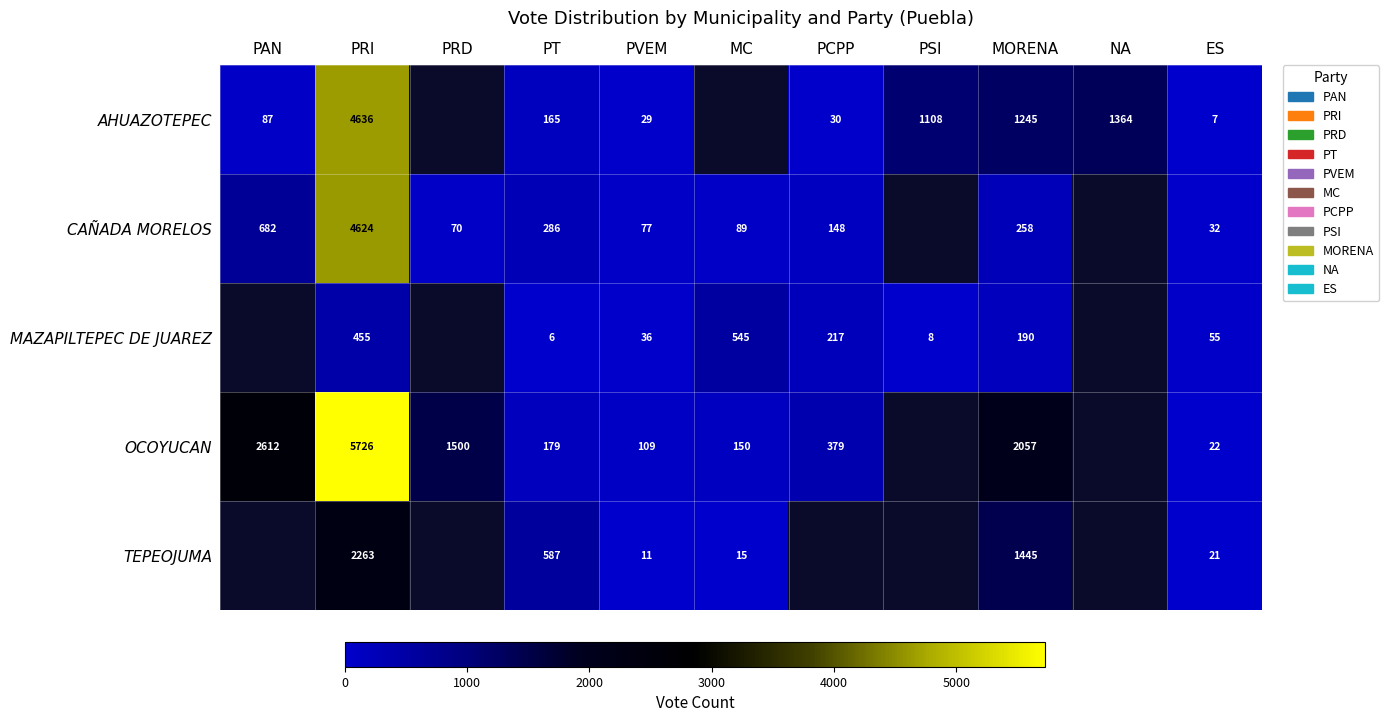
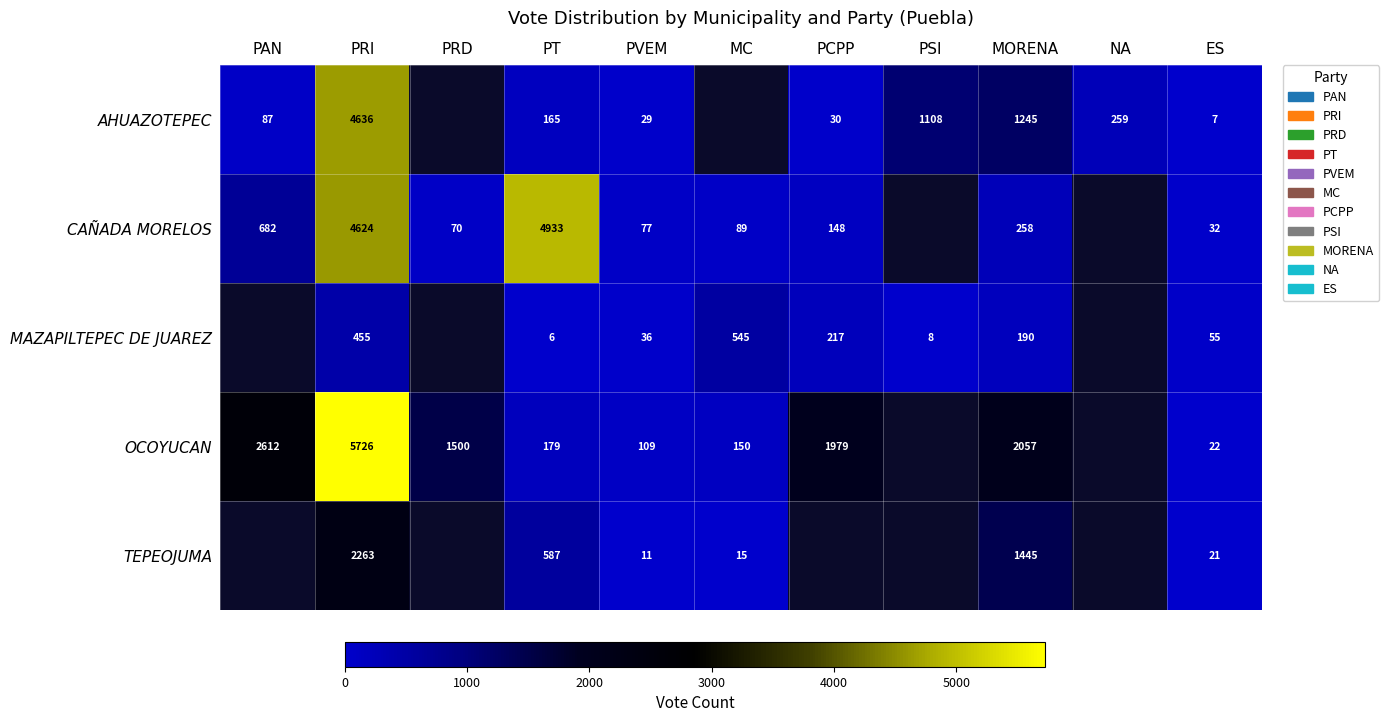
AHUAZOTEPEC, NA: 1364 -> 259
CAÑADA MORELOS, PT: 286 -> 4933
OCOYUCAN, PCPP: 379 -> 1979
